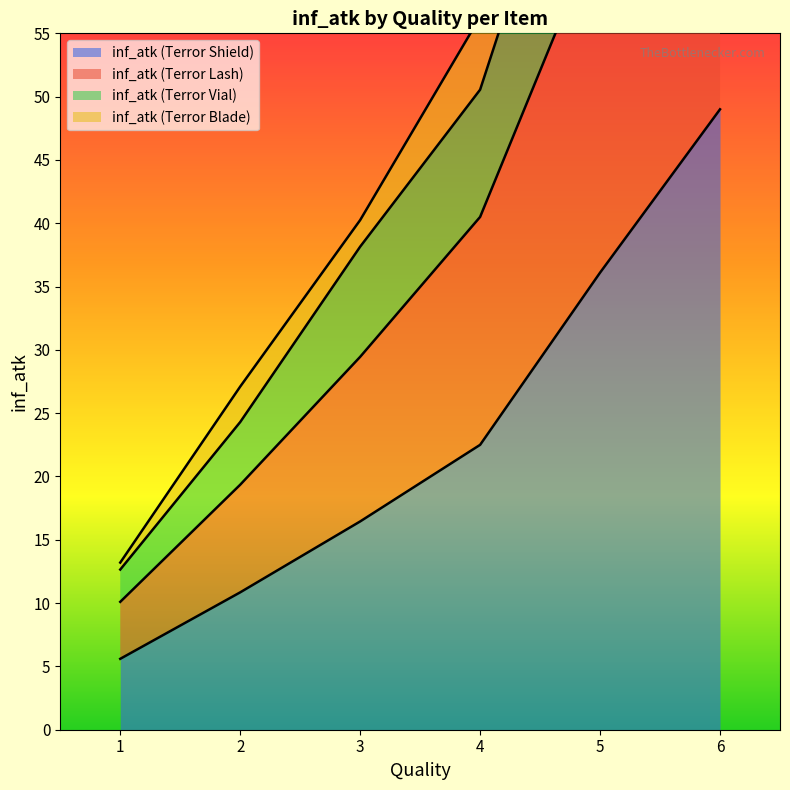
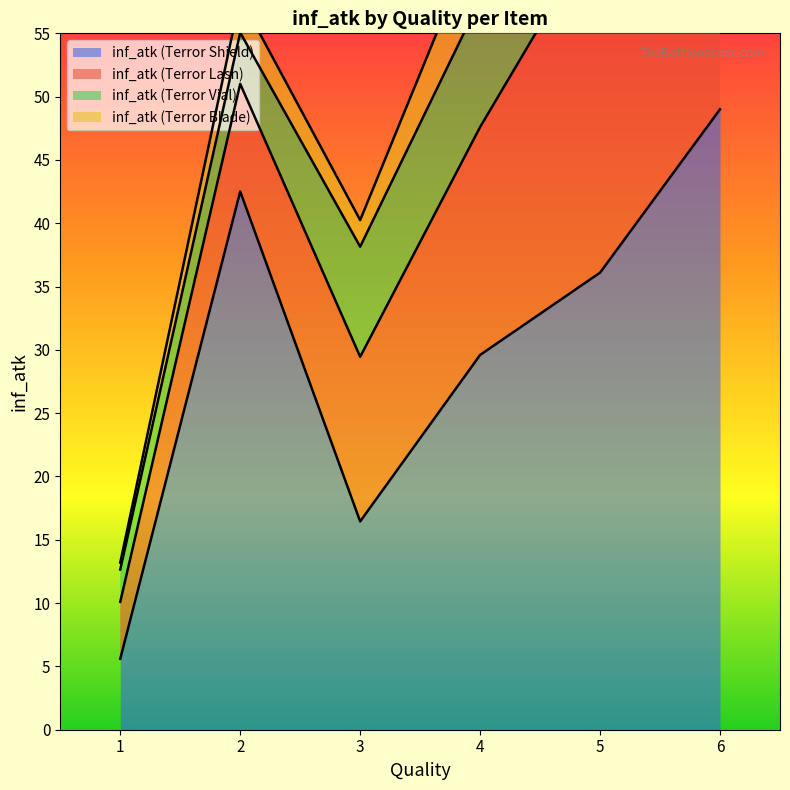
inf_atk (Terror Shield), 2: 10.9 -> 42.5
inf_atk (Terror Vial), 2: 4.9 -> 4.0
inf_atk (Terror Shield), 4: 22.5 -> 29.6
